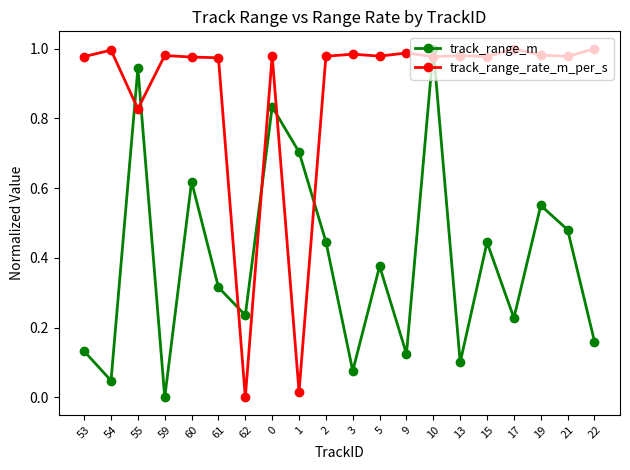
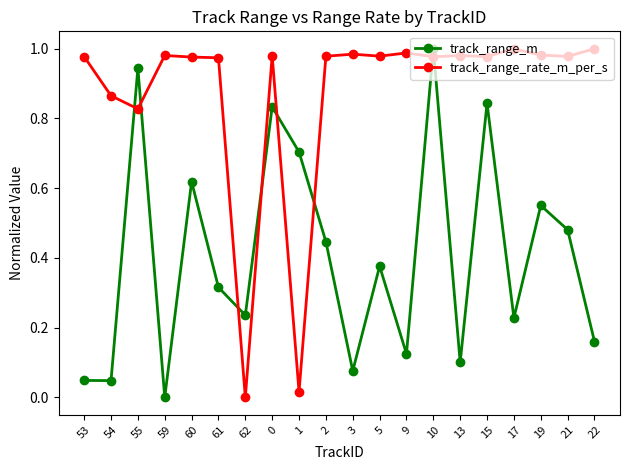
track_range_m, 53: 0.13 -> 0.05
track_range_rate_m_per_s, 54: 1.00 -> 0.87
track_range_m, 15: 0.44 -> 0.84
